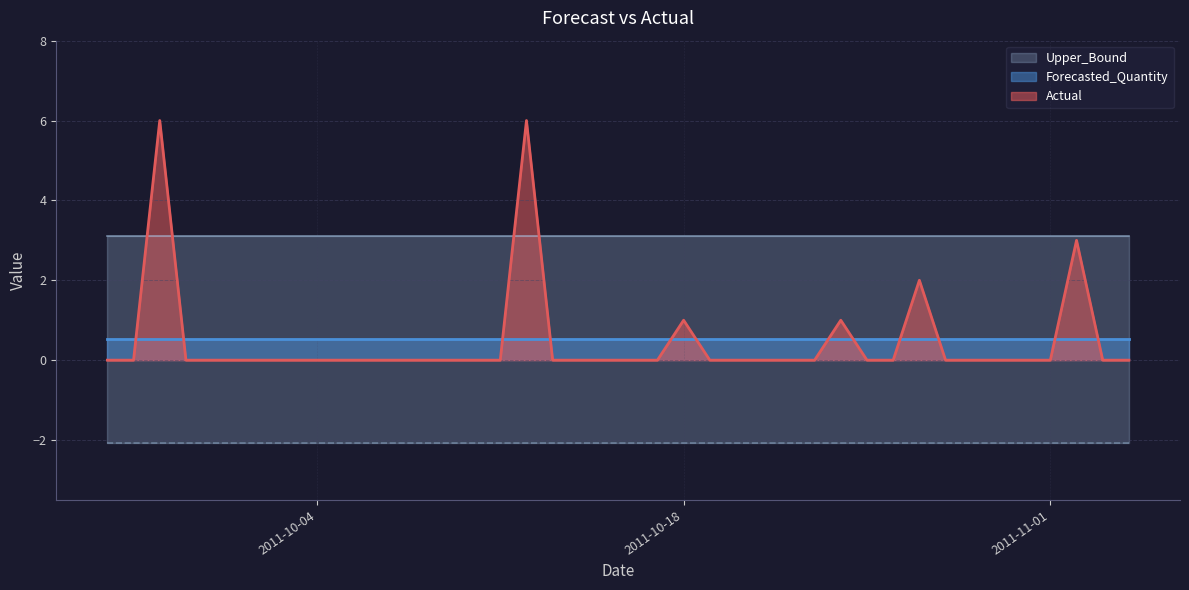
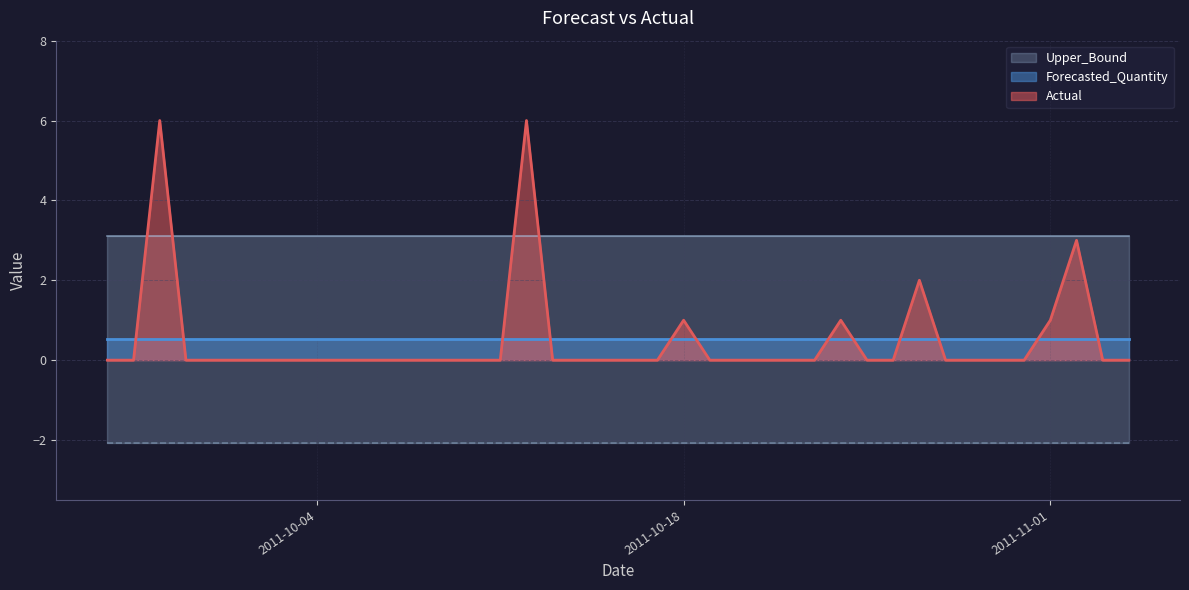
Actual, 2011-11-01: 0 -> 1
